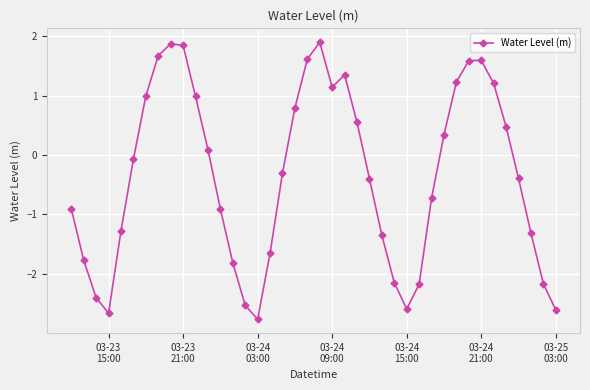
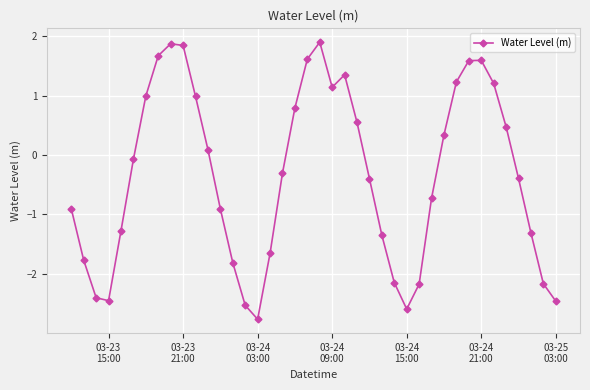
03-23 15:00: -2.7 -> -2.5
03-25 03:00: -2.6 -> -2.5
